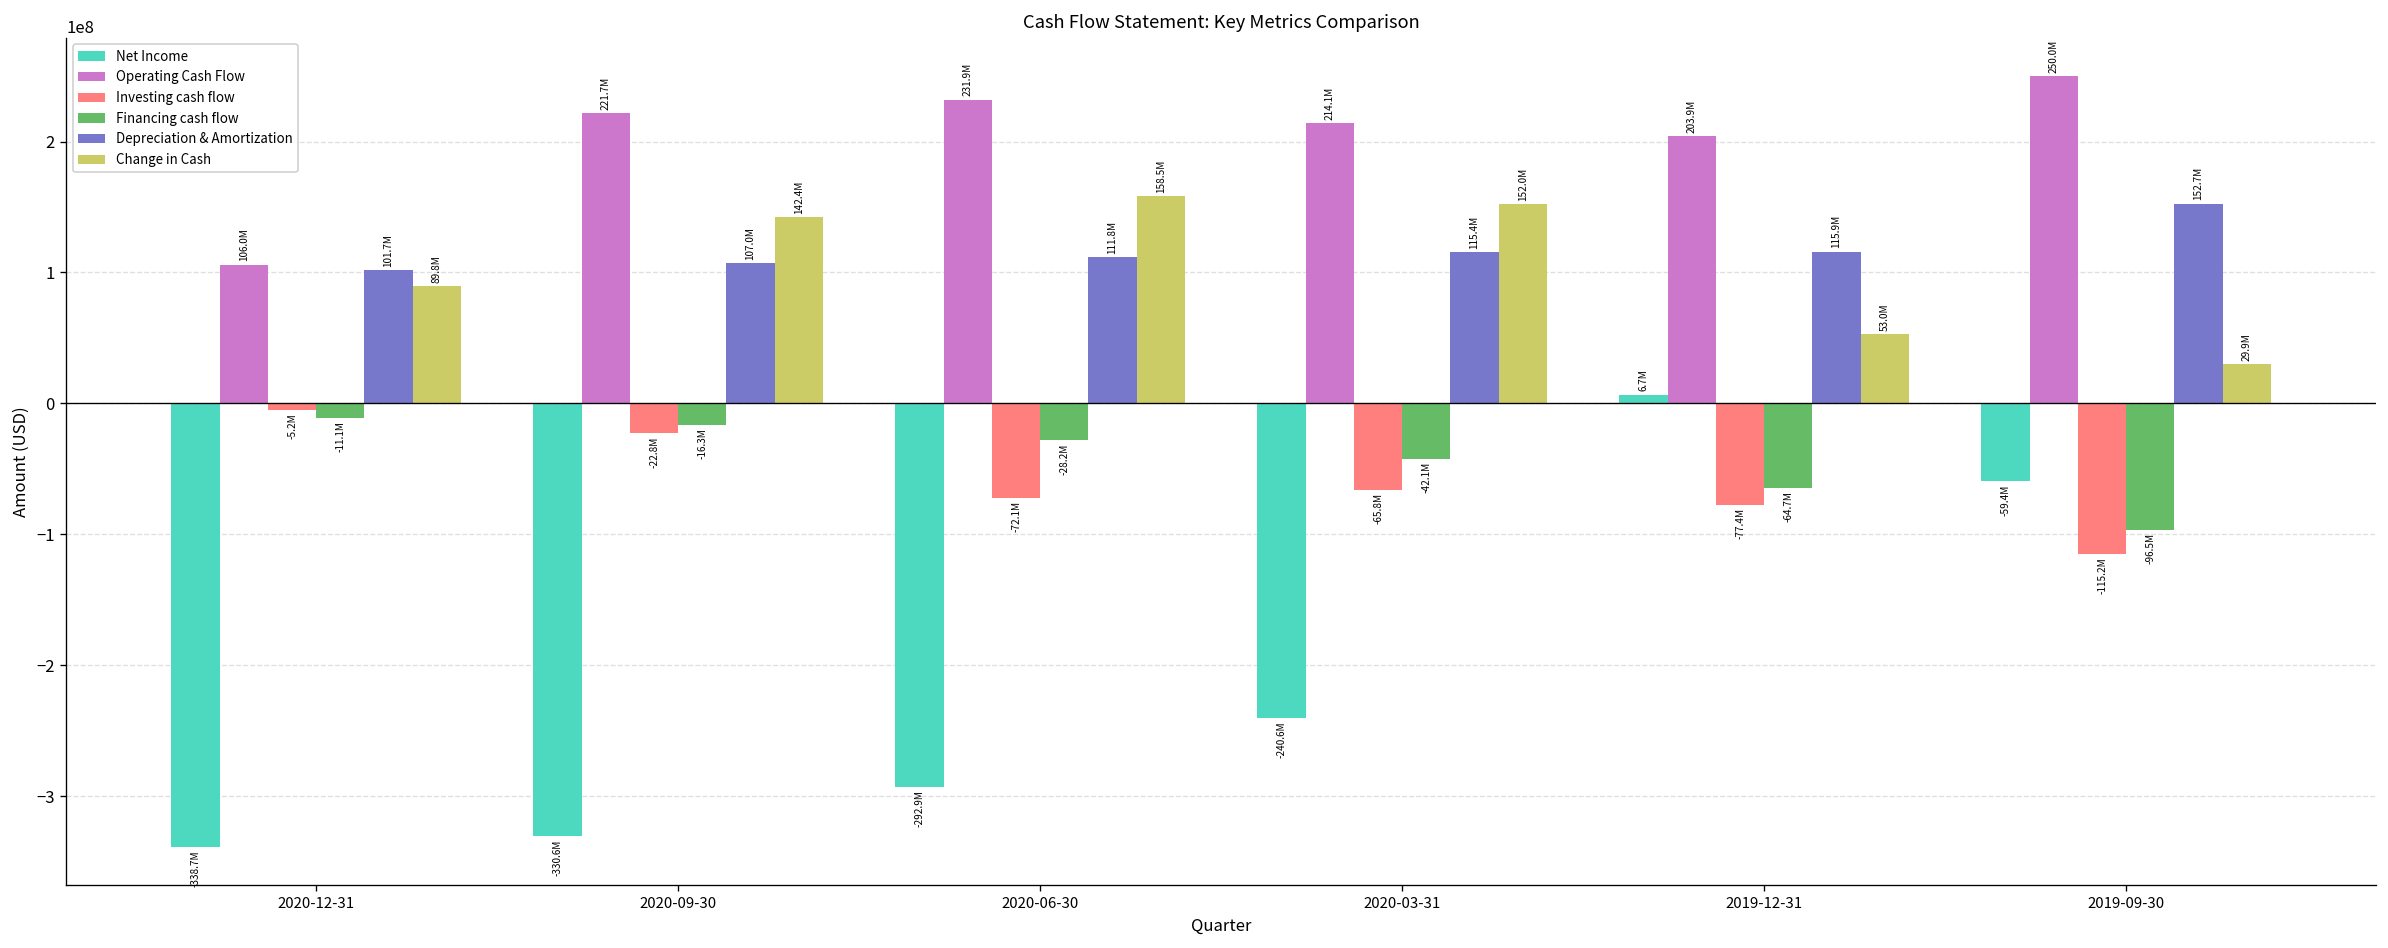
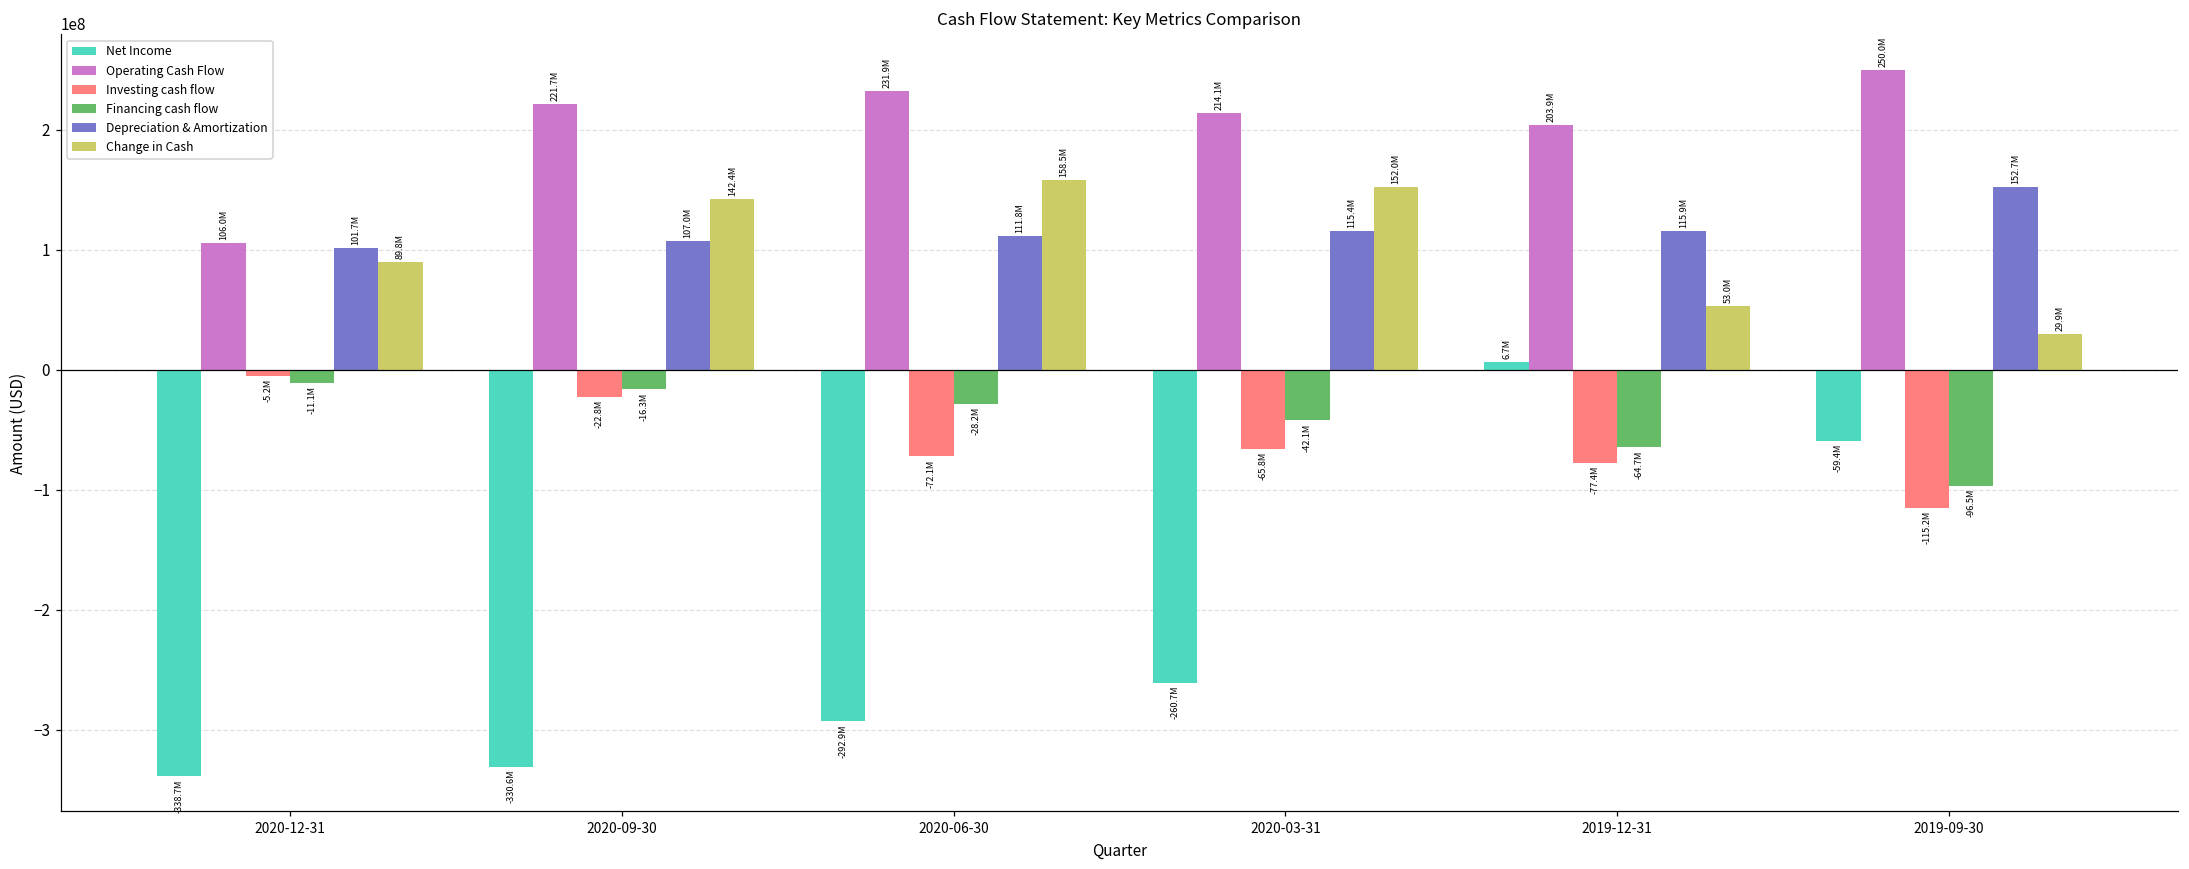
Net Income, 2020-03-31: -240.6M -> -260.7M
